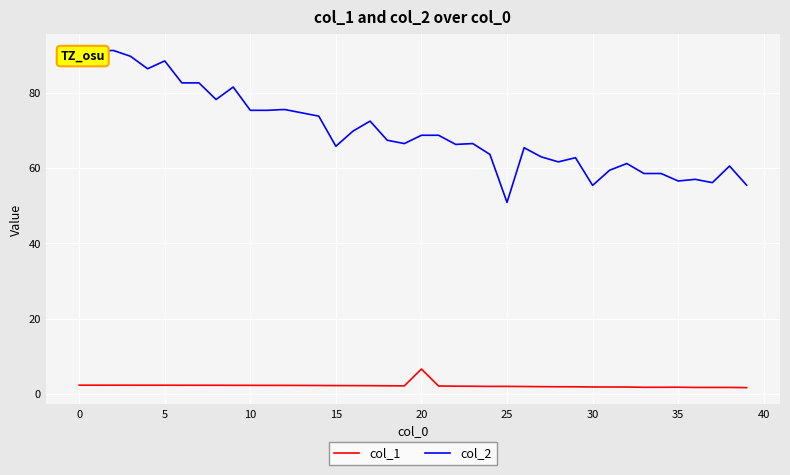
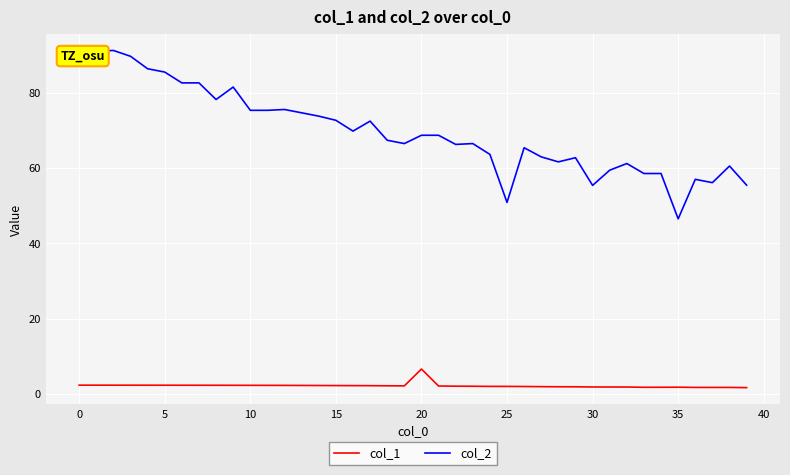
col_2, 5: 88 -> 85
col_2, 15: 66 -> 73
col_2, 35: 57 -> 46
